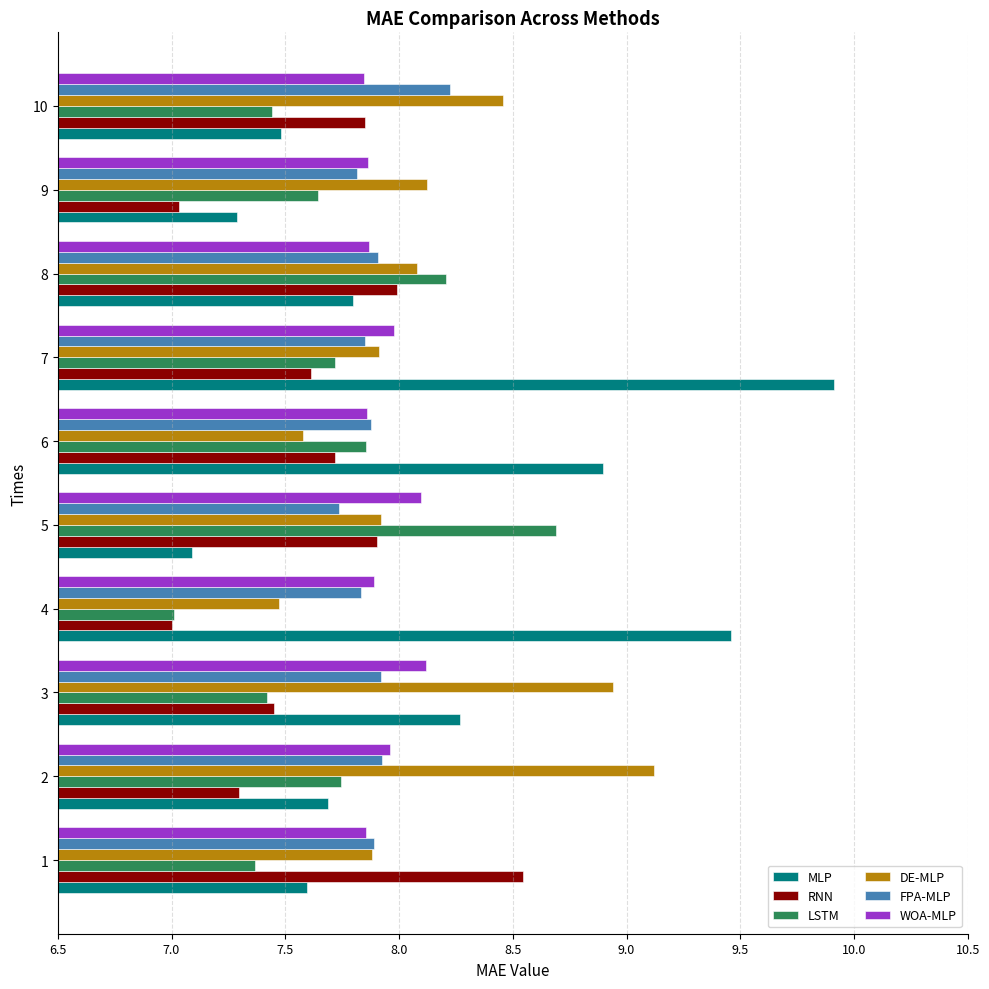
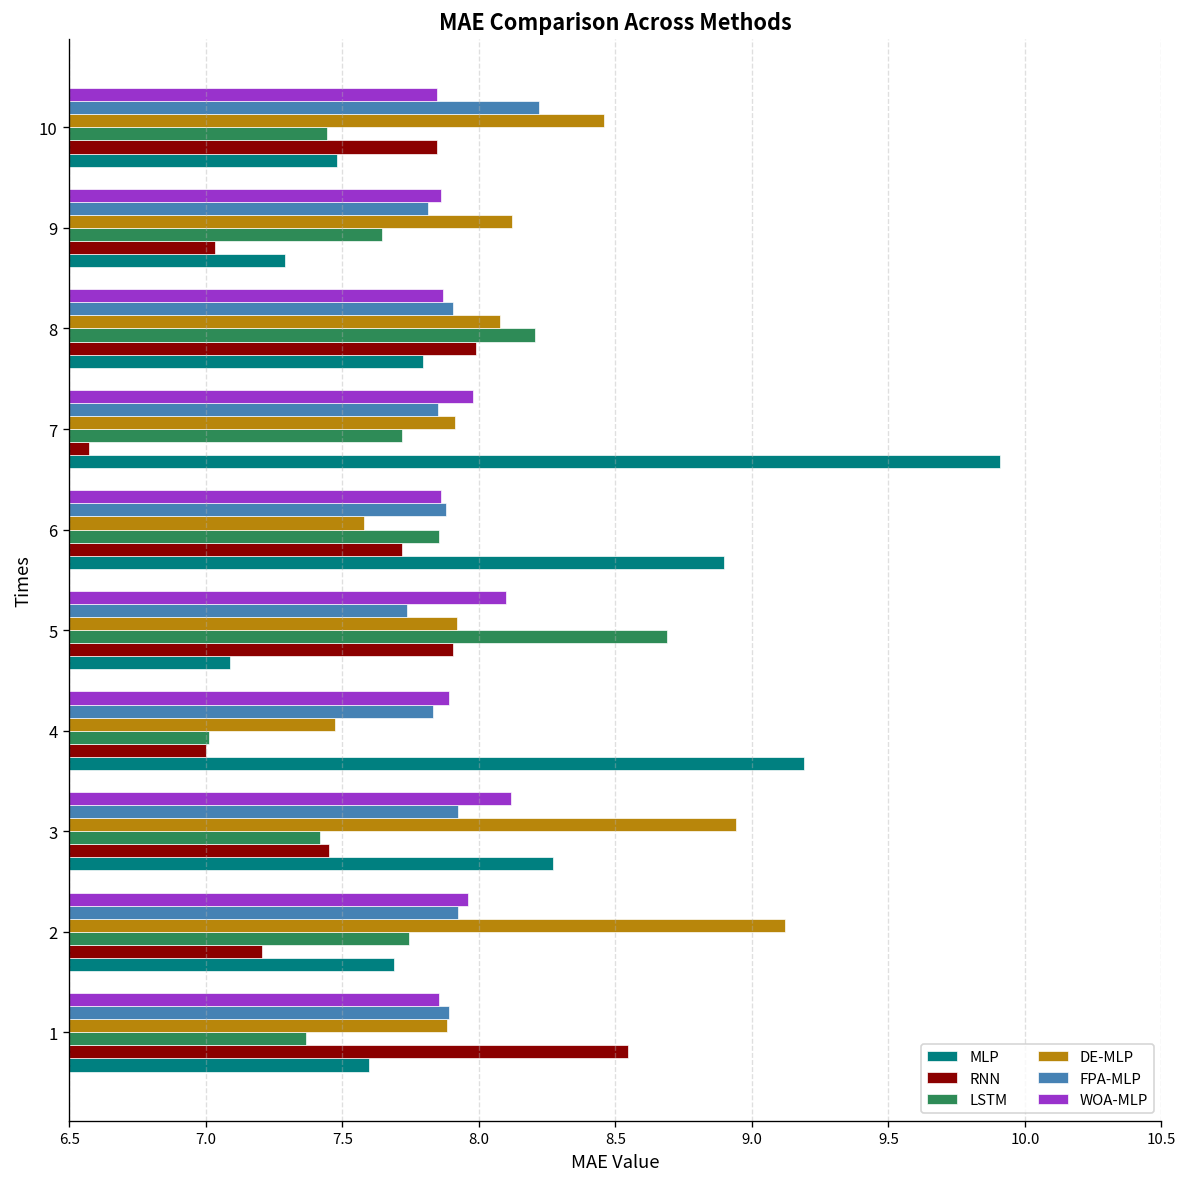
RNN, 7: 7.61 -> 6.57
MLP, 4: 9.46 -> 9.19
RNN, 2: 7.29 -> 7.21
